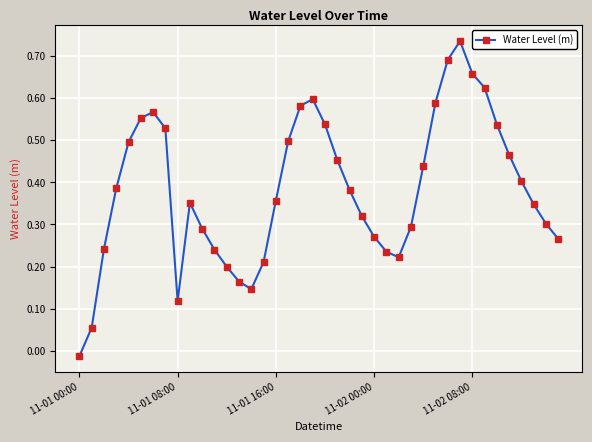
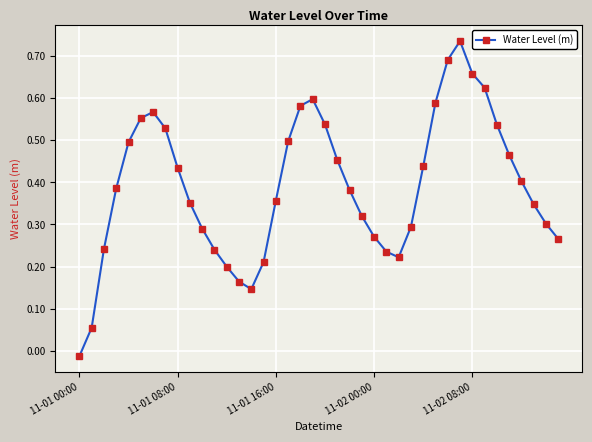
11-01 08:00: 0.12 -> 0.43
